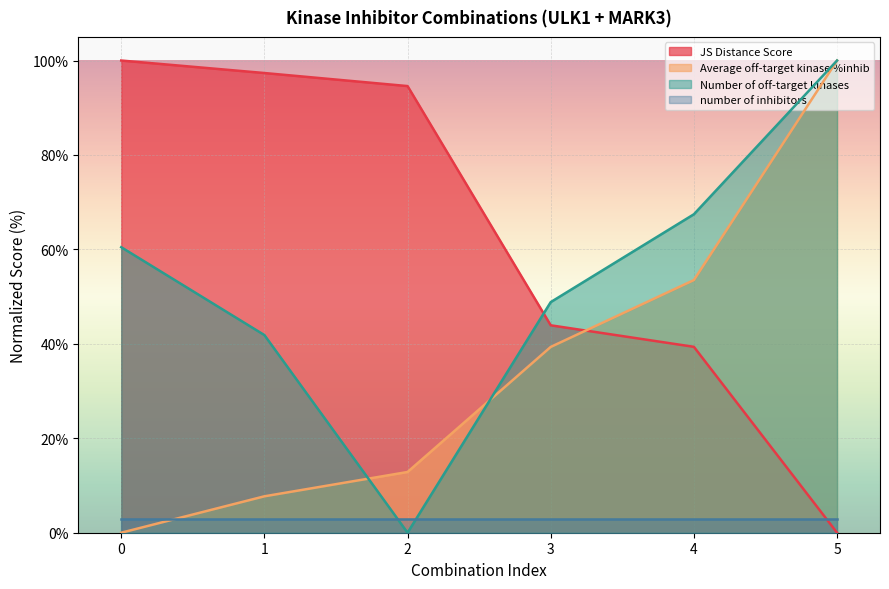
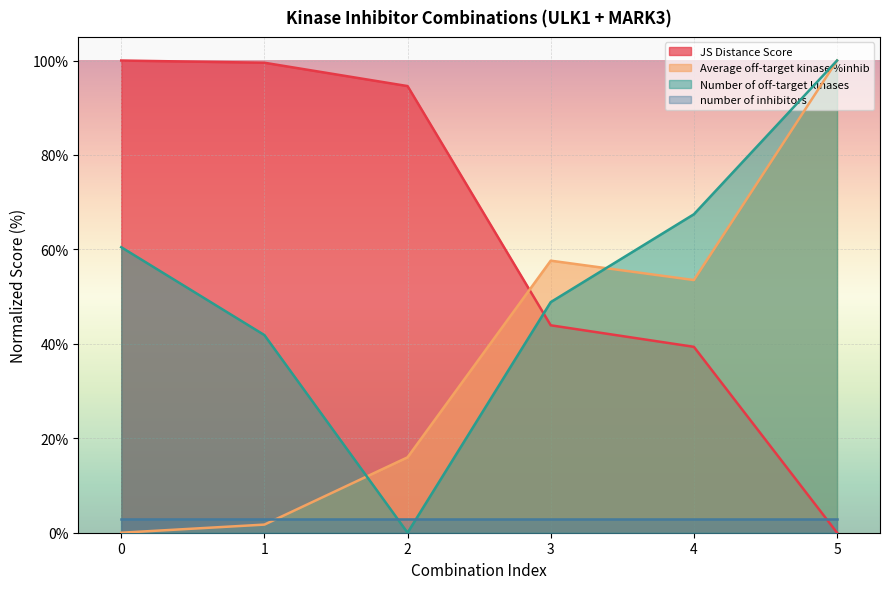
JS Distance Score, 1: 97% -> 100%
Average off-target kinase %inhib, 1: 8% -> 2%
Average off-target kinase %inhib, 2: 13% -> 16%
Average off-target kinase %inhib, 3: 39% -> 58%
